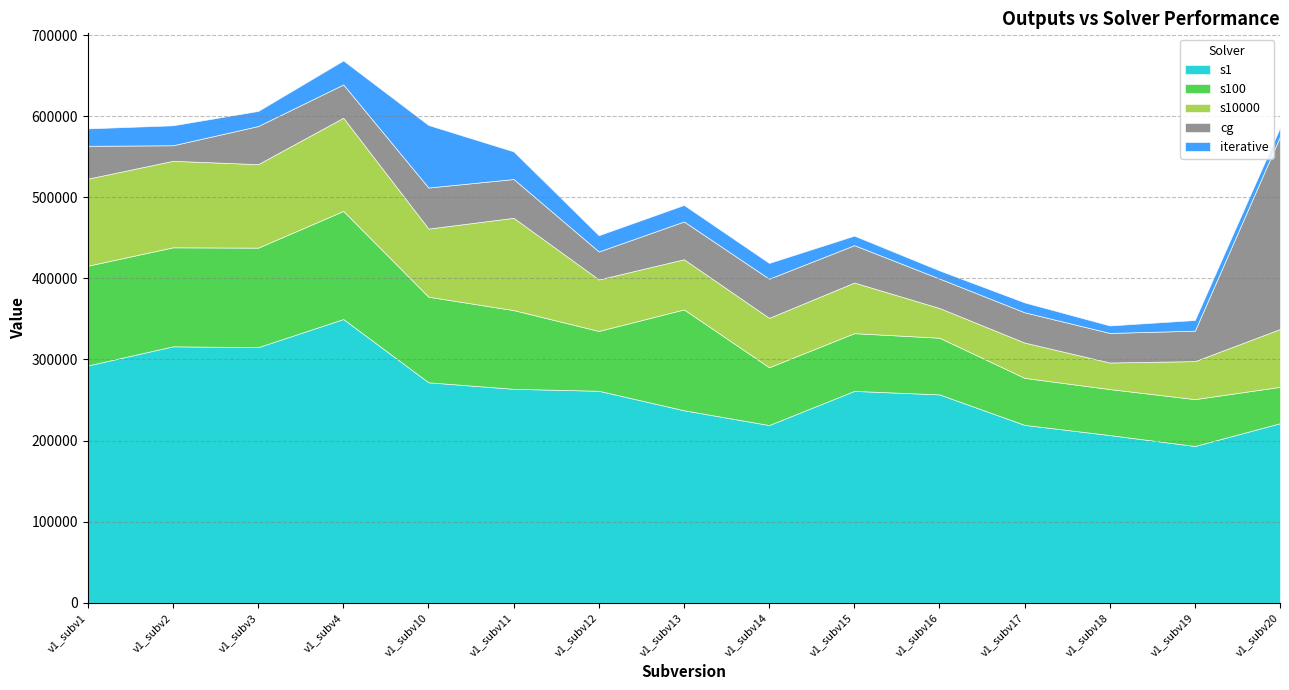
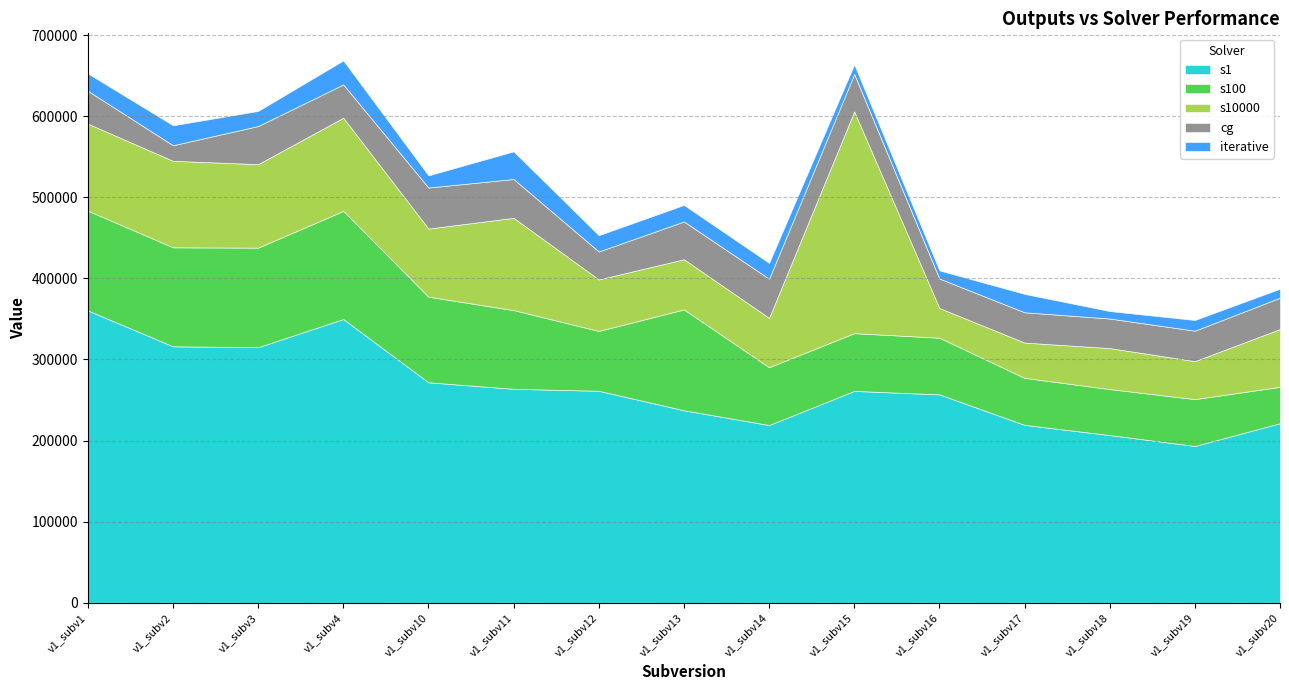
s1, v1_subv1: 290000 -> 360000
iterative, v1_subv10: 80000 -> 10000
s10000, v1_subv15: 60000 -> 270000
iterative, v1_subv17: 10000 -> 20000
s10000, v1_subv18: 30000 -> 50000
cg, v1_subv20: 240000 -> 40000
